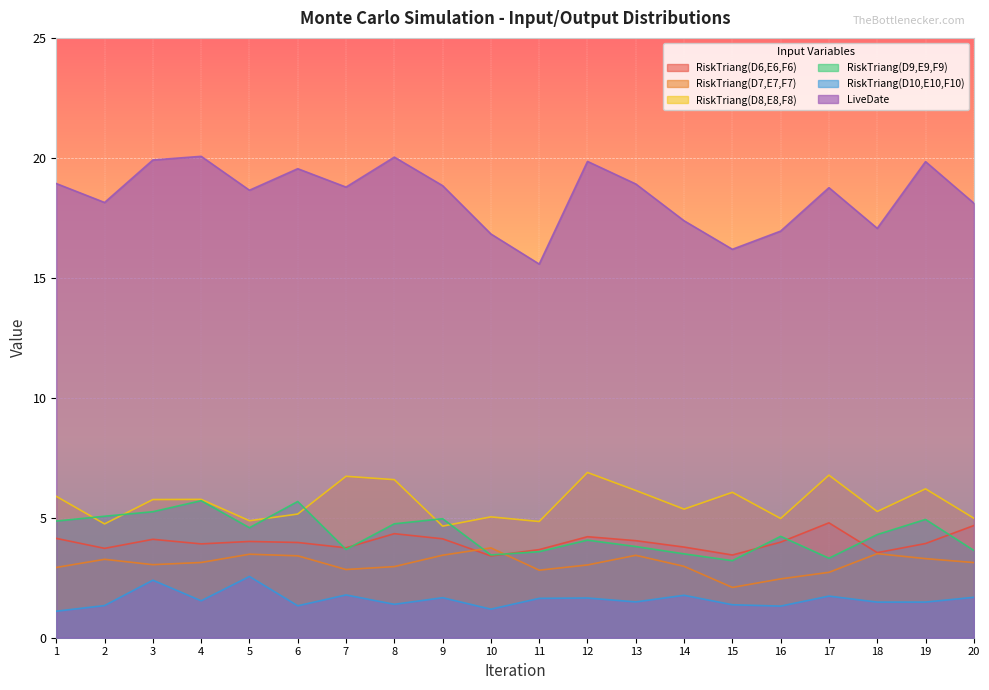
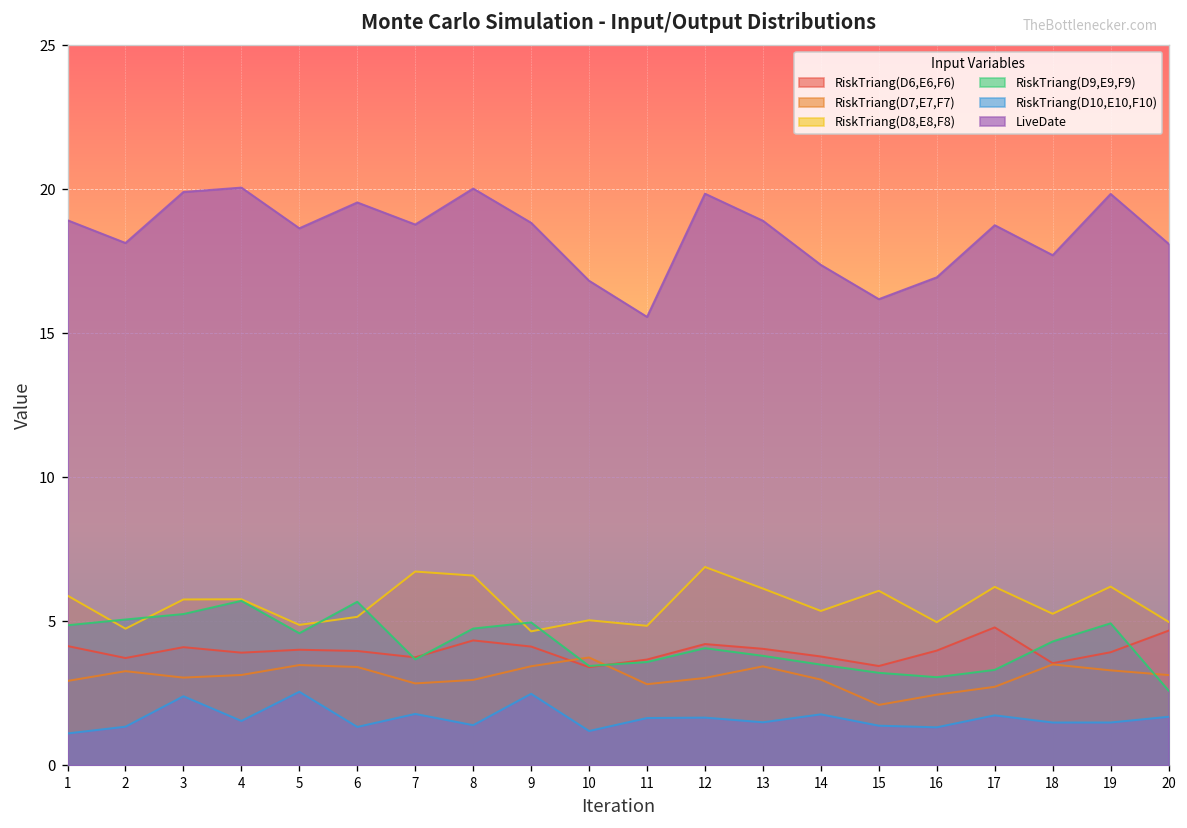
RiskTriang(D10,E10,F10), 9: 1.7 -> 2.5
RiskTriang(D9,E9,F9), 16: 4.2 -> 3.1
RiskTriang(D8,E8,F8), 17: 6.8 -> 6.2
LiveDate, 18: 17.1 -> 17.7
RiskTriang(D9,E9,F9), 20: 3.6 -> 2.6
